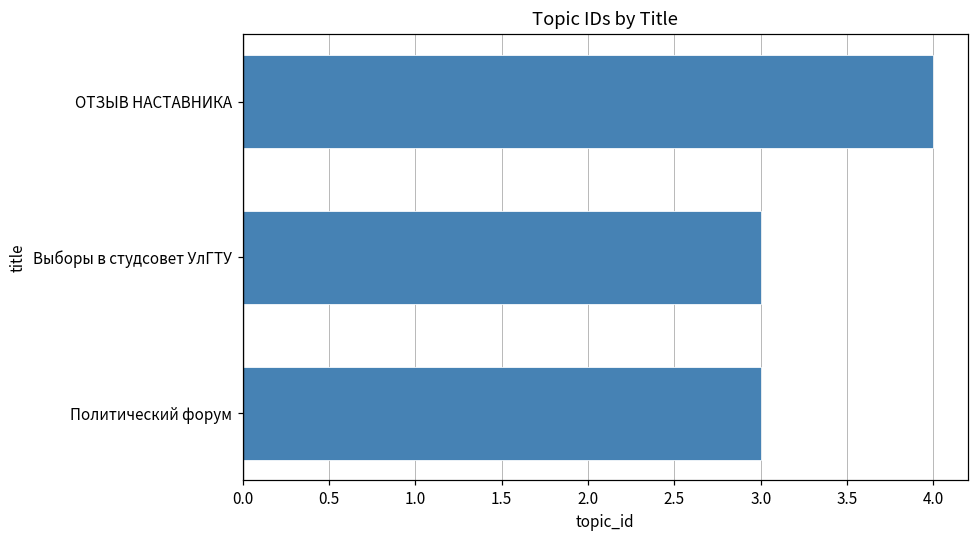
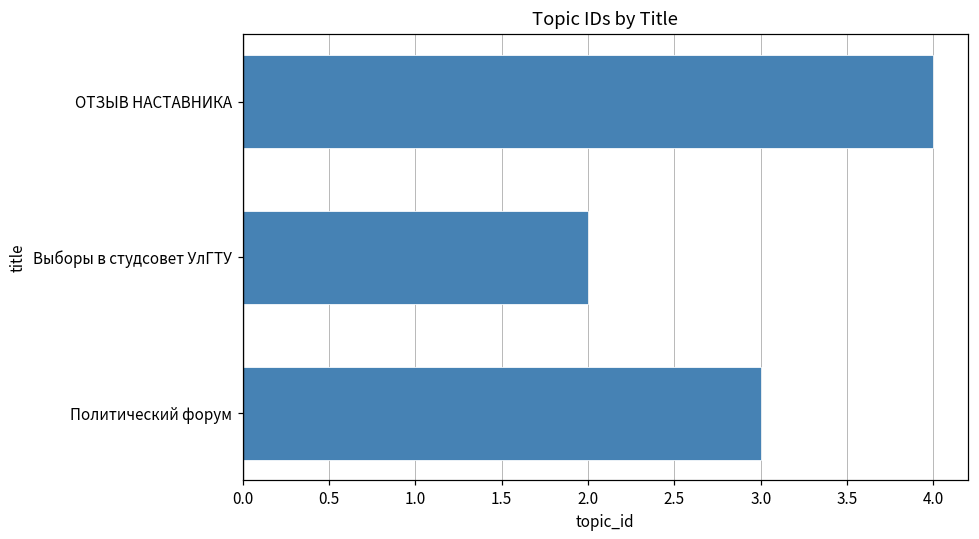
Выборы в студсовет УлГТУ: 3 -> 2
